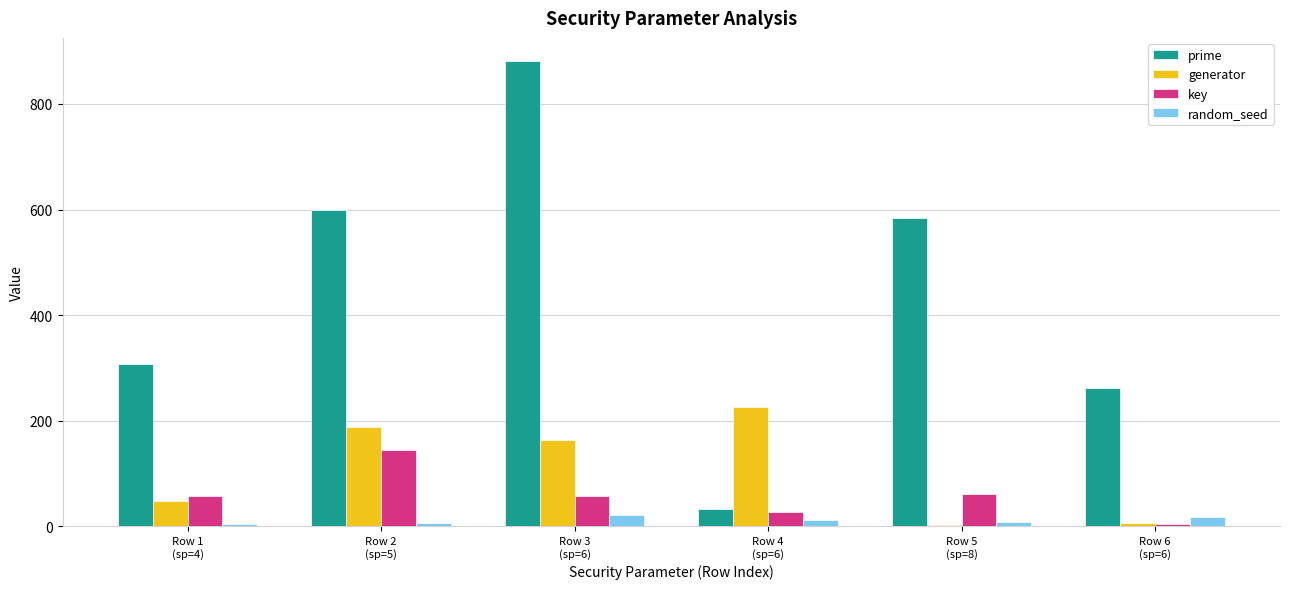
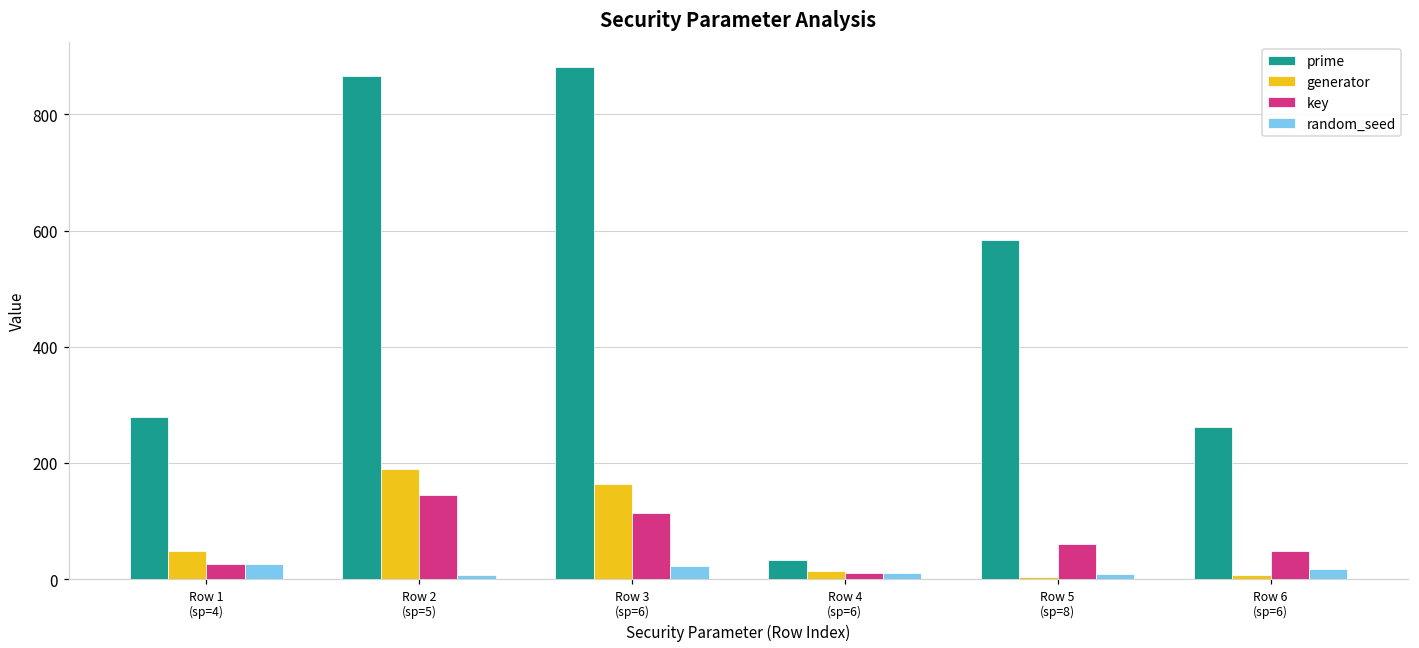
prime, Row 1 (sp=4): 310 -> 280
key, Row 1 (sp=4): 60 -> 30
random_seed, Row 1 (sp=4): 0 -> 30
prime, Row 2 (sp=5): 600 -> 870
key, Row 3 (sp=6): 60 -> 110
generator, Row 4 (sp=6): 230 -> 10
key, Row 4 (sp=6): 30 -> 10
key, Row 6 (sp=6): 10 -> 50
